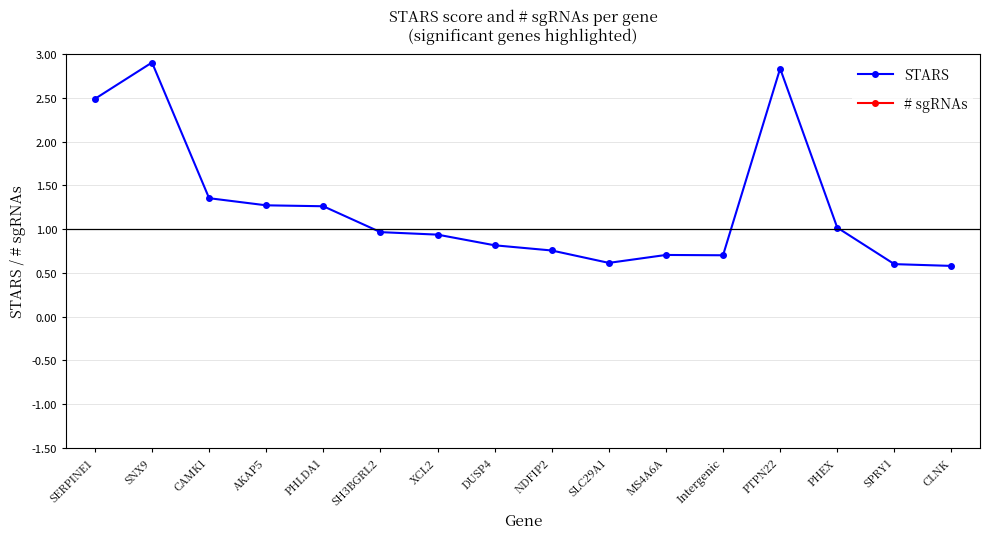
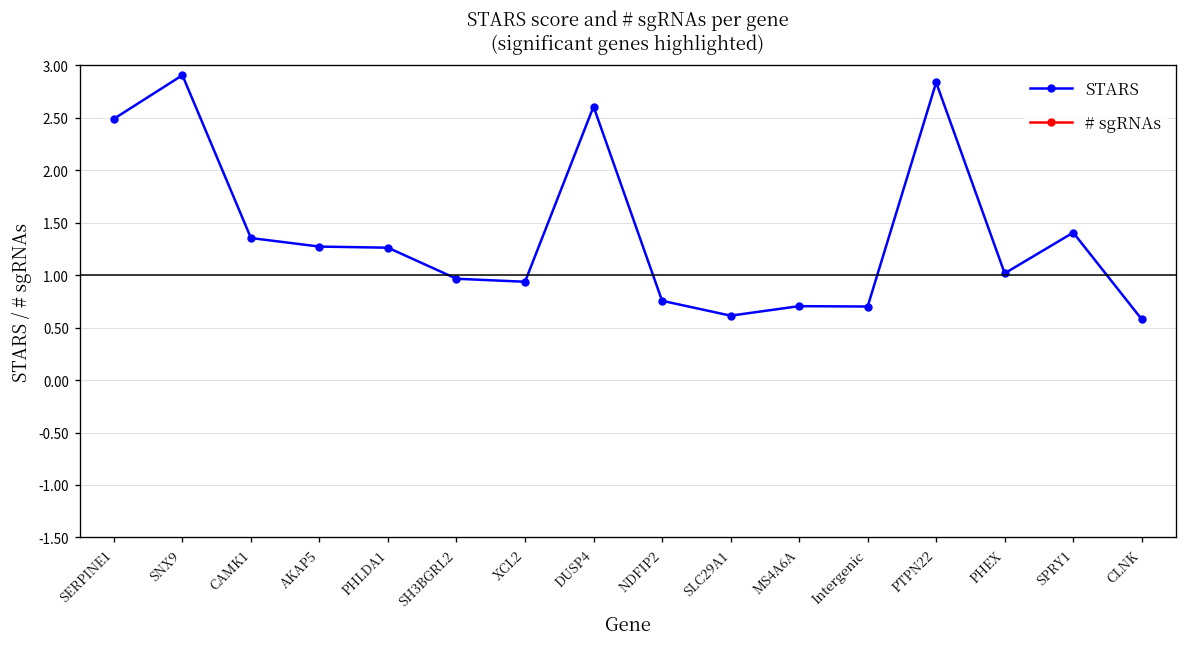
STARS, DUSP4: 0.8 -> 2.6
STARS, SPRY1: 0.6 -> 1.4
